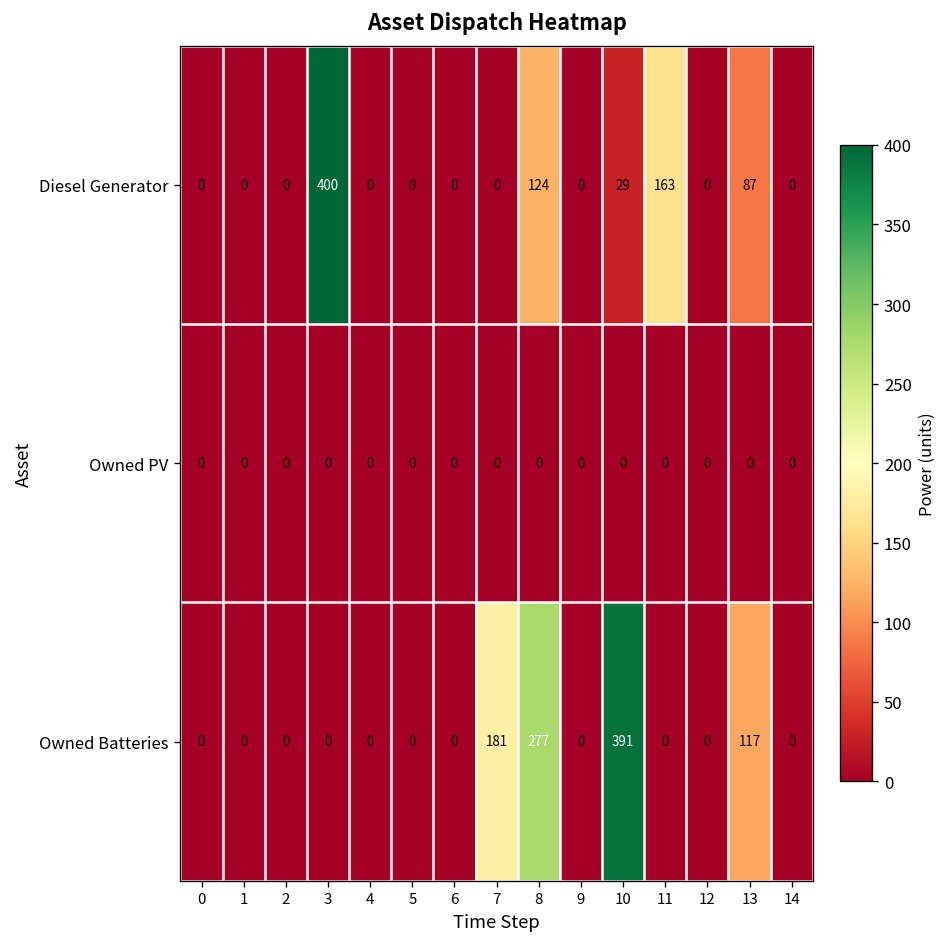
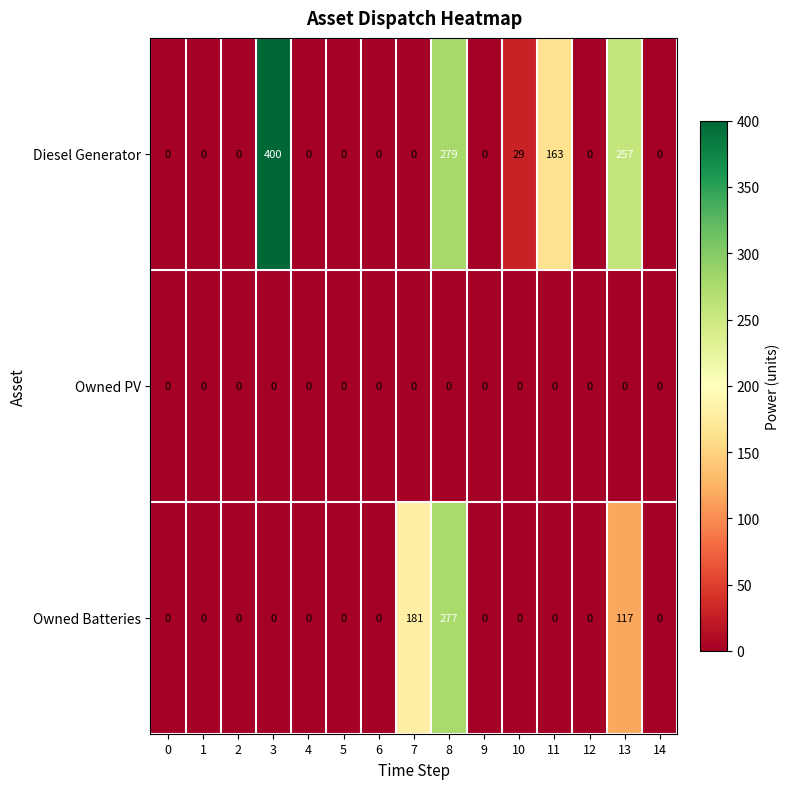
Diesel Generator, 8: 124 -> 279
Diesel Generator, 13: 87 -> 257
Owned Batteries, 10: 391 -> 0
